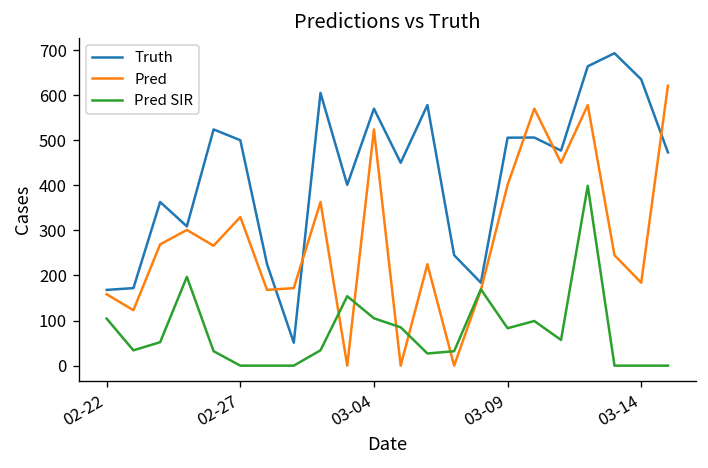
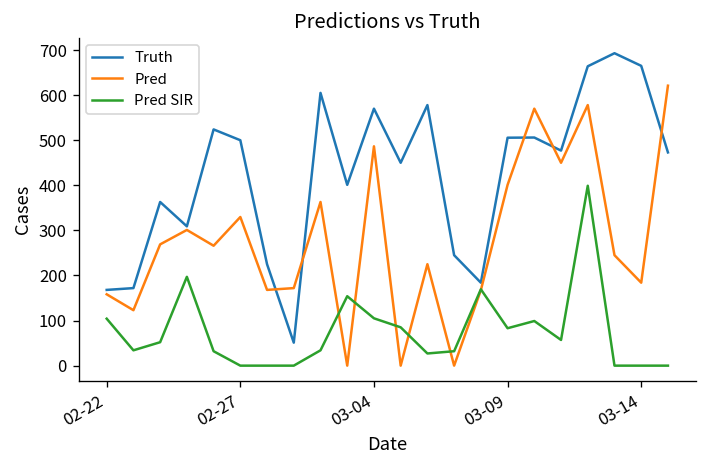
Pred, 03-04: 520 -> 490
Truth, 03-14: 640 -> 670
